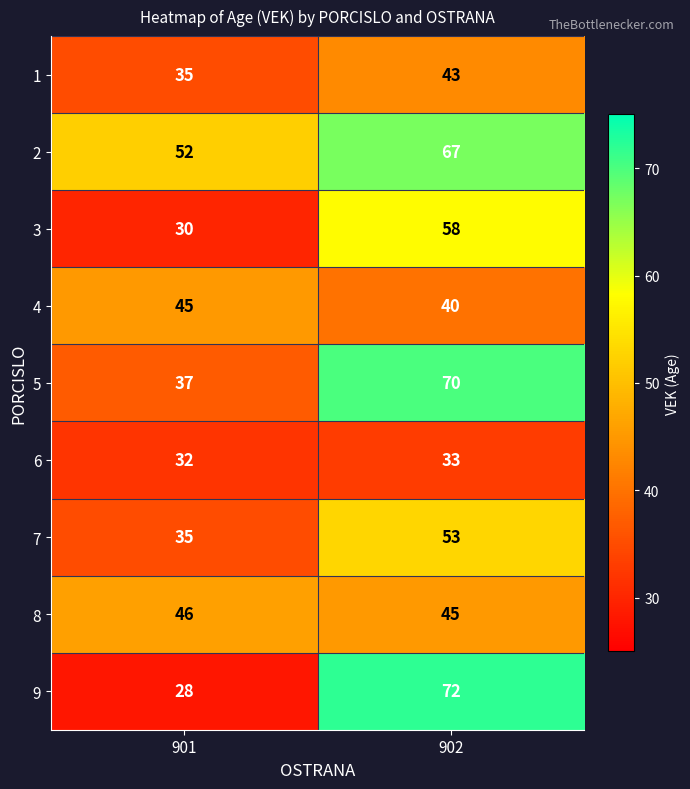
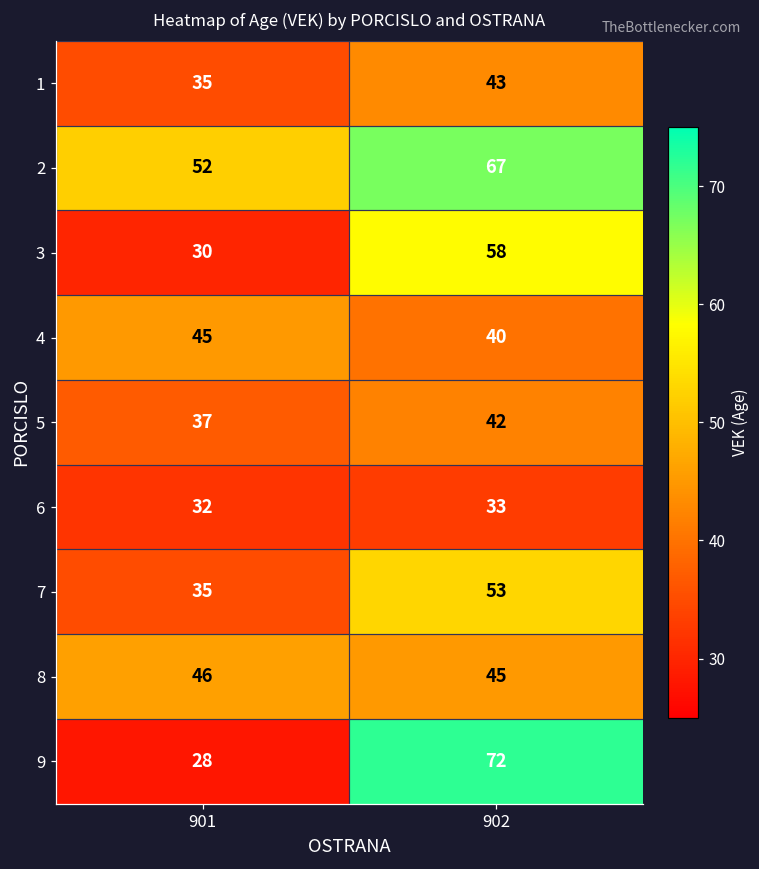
5, 902: 70 -> 42
